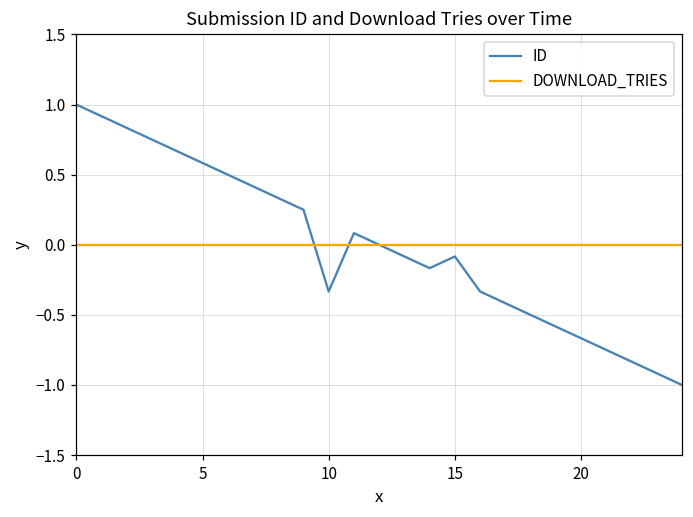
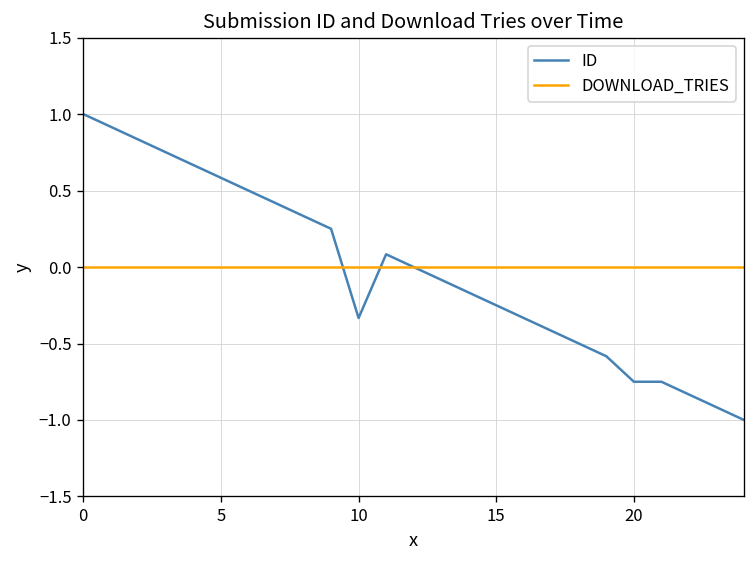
ID, 15: -0.08 -> -0.25
ID, 20: -0.67 -> -0.75
